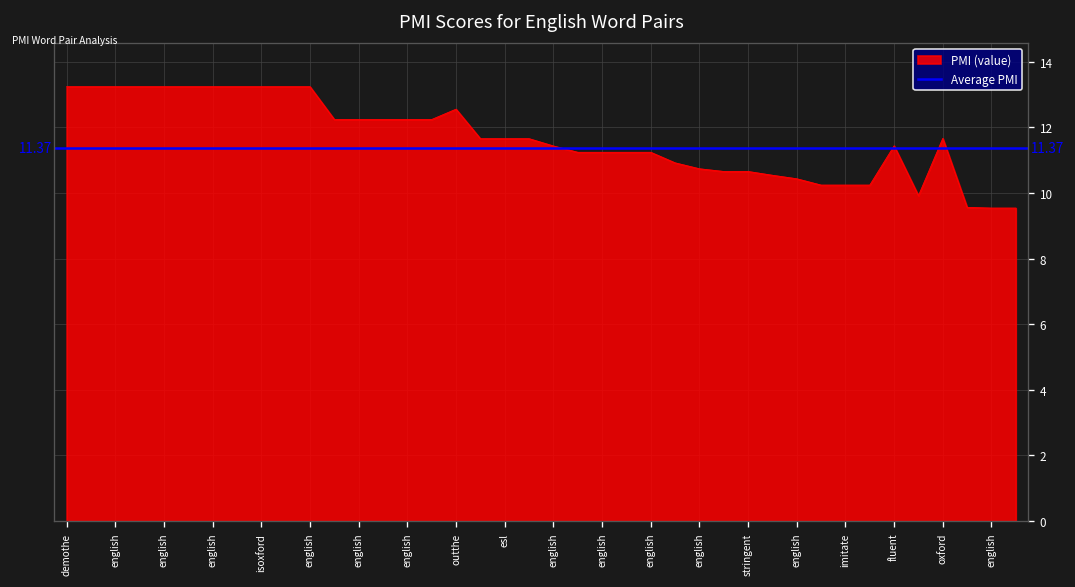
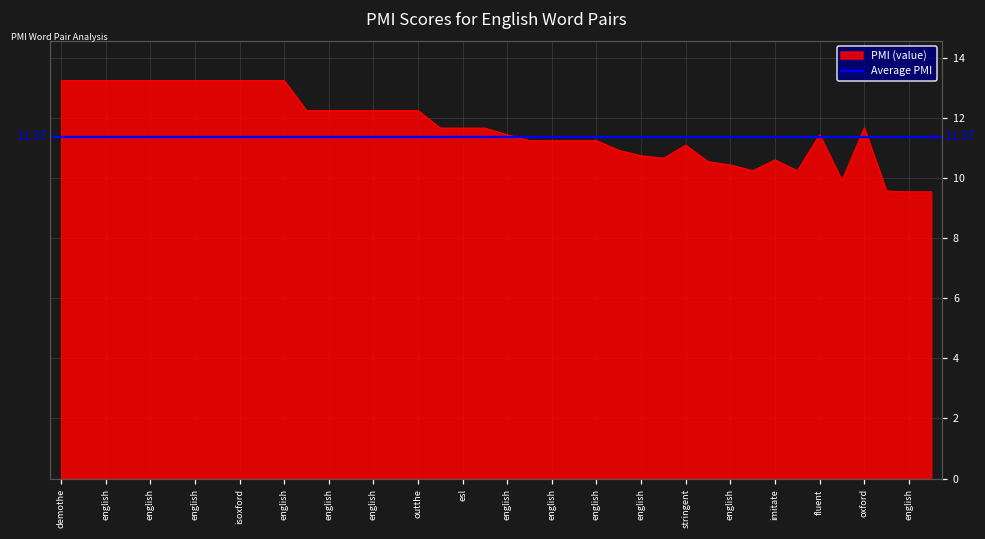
outthe: 12.6 -> 12.2
stringent: 10.7 -> 11.1
imitate: 10.2 -> 10.6
